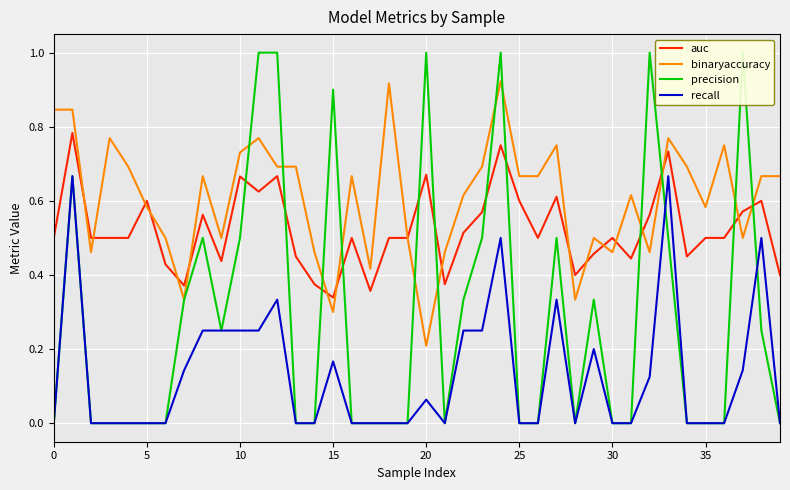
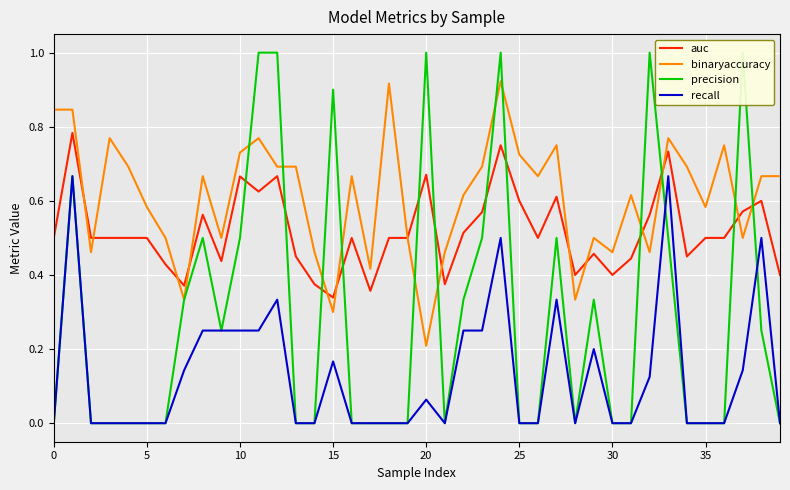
auc, 5: 0.6 -> 0.5
binaryaccuracy, 25: 0.67 -> 0.72
auc, 30: 0.5 -> 0.4
